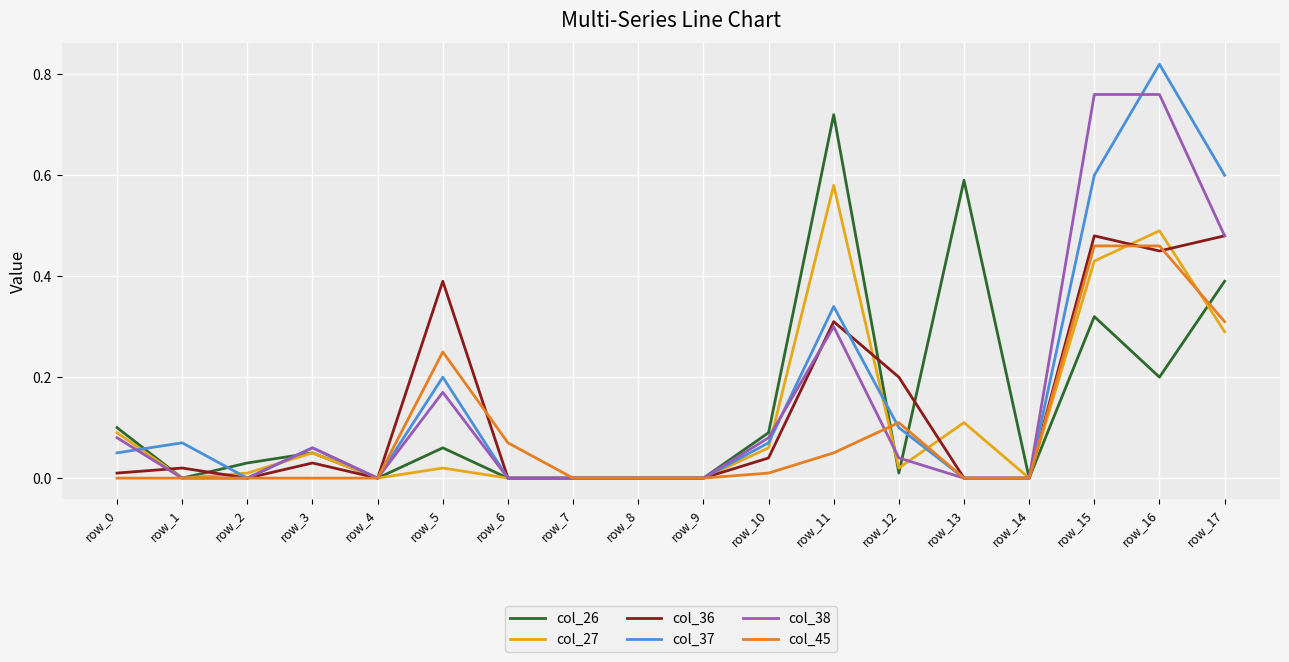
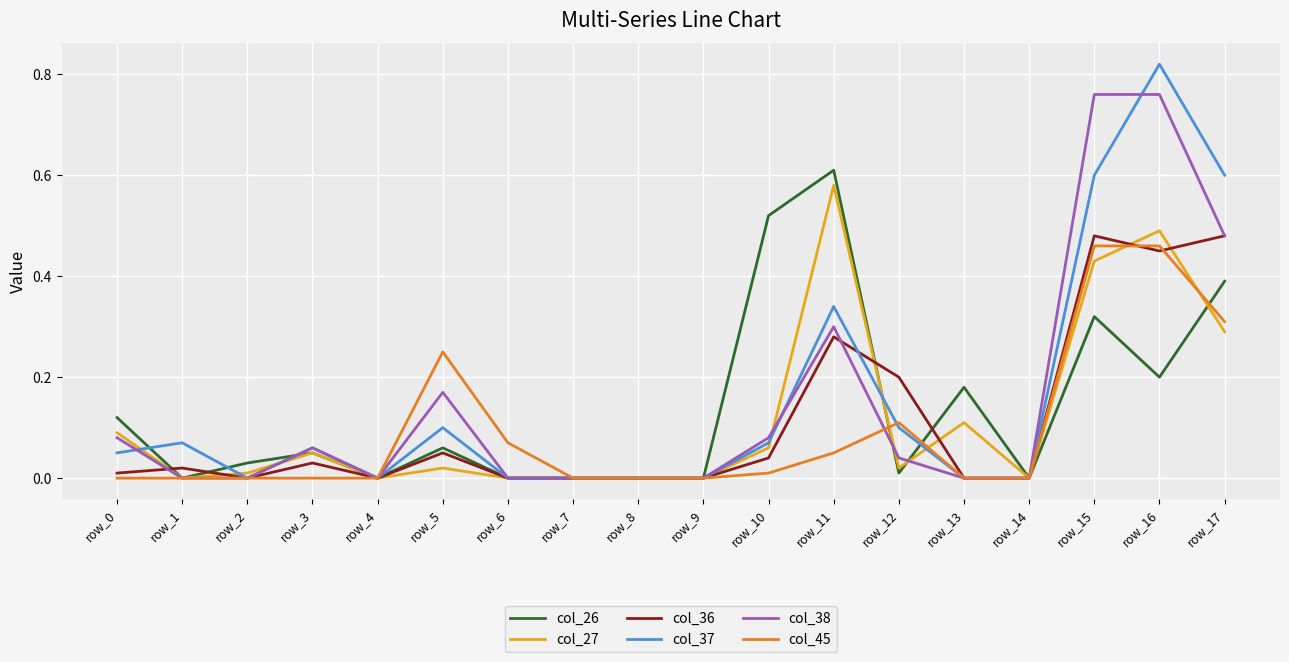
col_26, row_0: 0.10 -> 0.12
col_36, row_5: 0.39 -> 0.05
col_37, row_5: 0.2 -> 0.1
col_26, row_10: 0.09 -> 0.52
col_26, row_11: 0.72 -> 0.61
col_36, row_11: 0.31 -> 0.28
col_26, row_13: 0.59 -> 0.18
